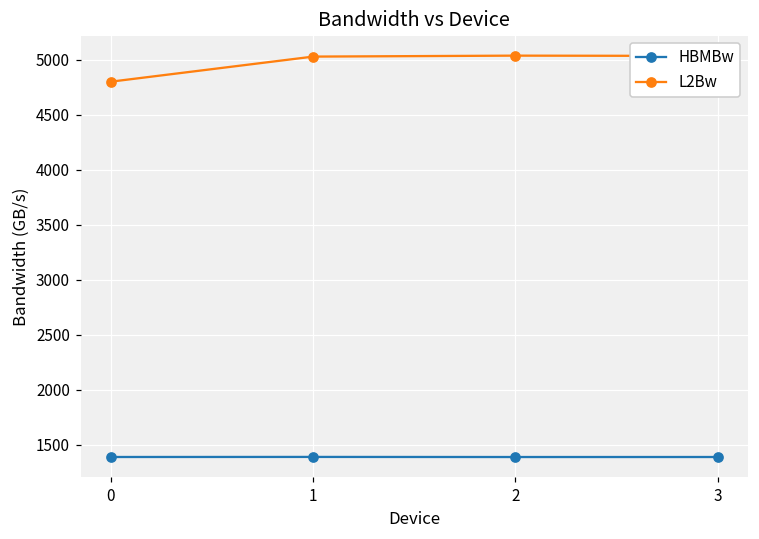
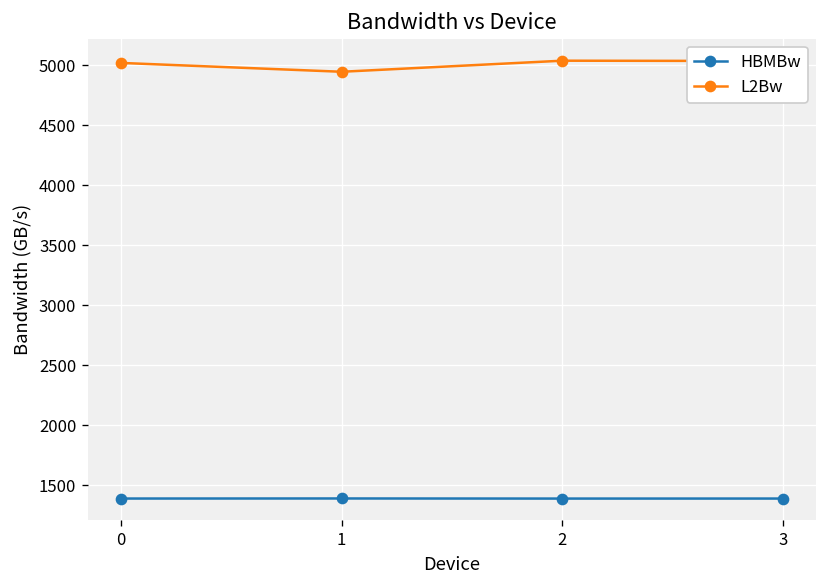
L2Bw, 0: 4800 -> 5020
L2Bw, 1: 5030 -> 4940
